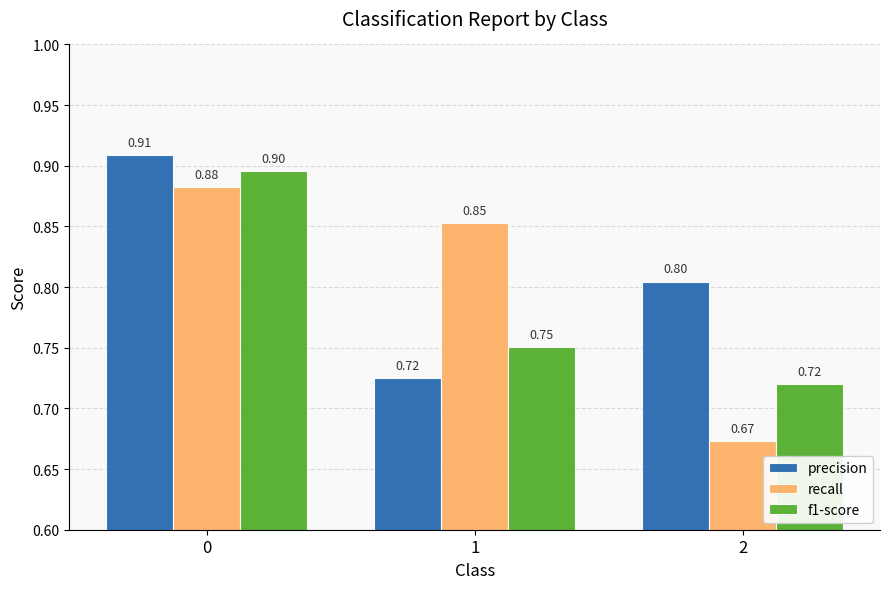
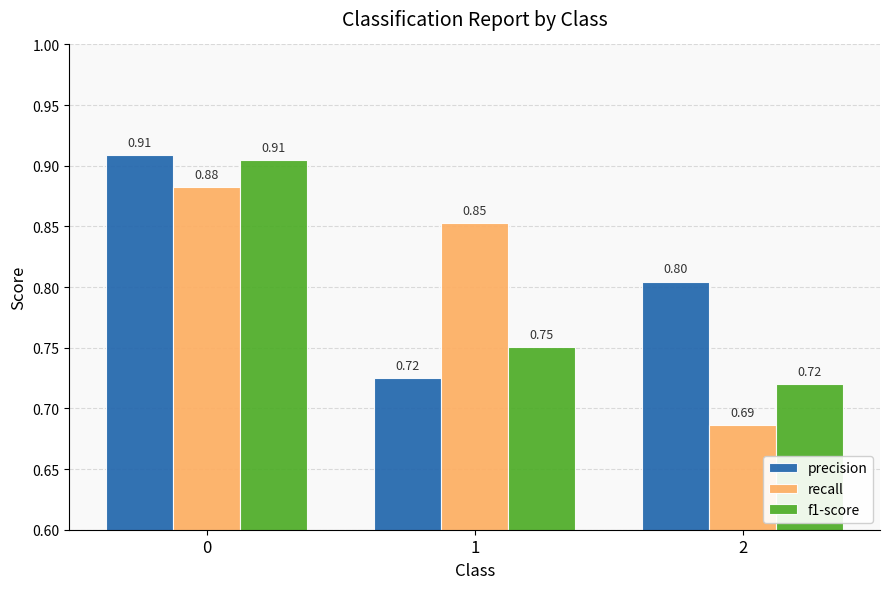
f1-score, 0: 0.90 -> 0.91
recall, 2: 0.67 -> 0.69
